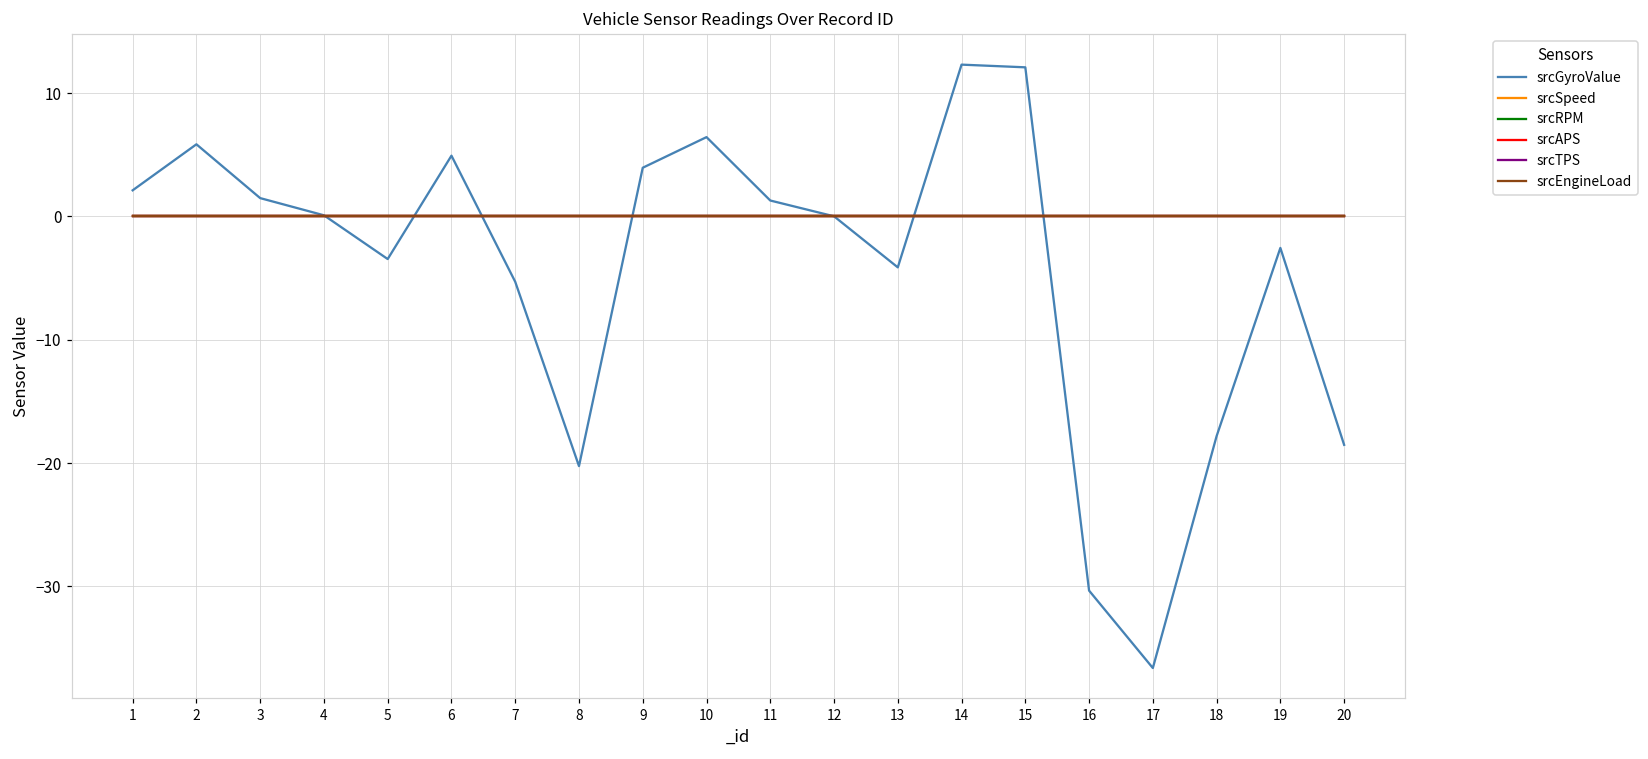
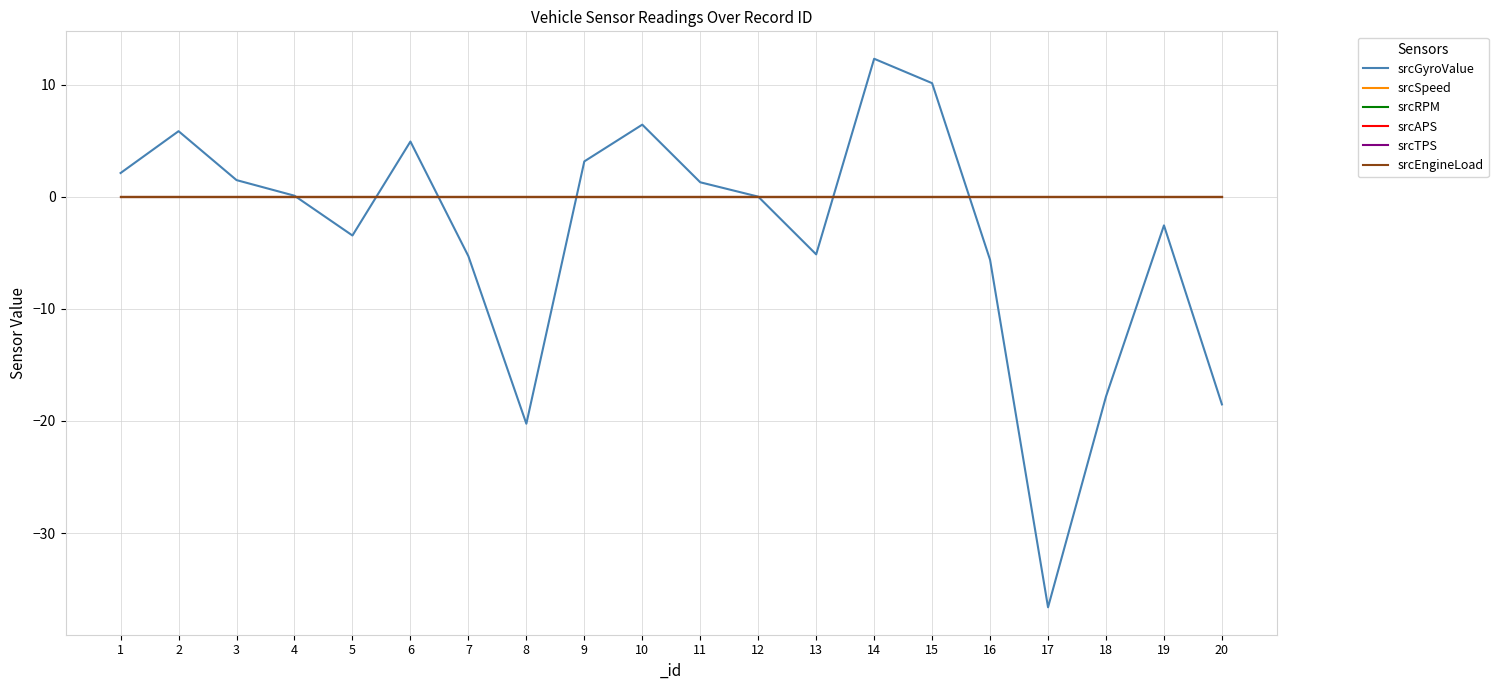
srcGyroValue, 9: 3.9 -> 3.2
srcGyroValue, 13: -4.1 -> -5.1
srcGyroValue, 15: 12.1 -> 10.1
srcGyroValue, 16: -30.3 -> -5.6
